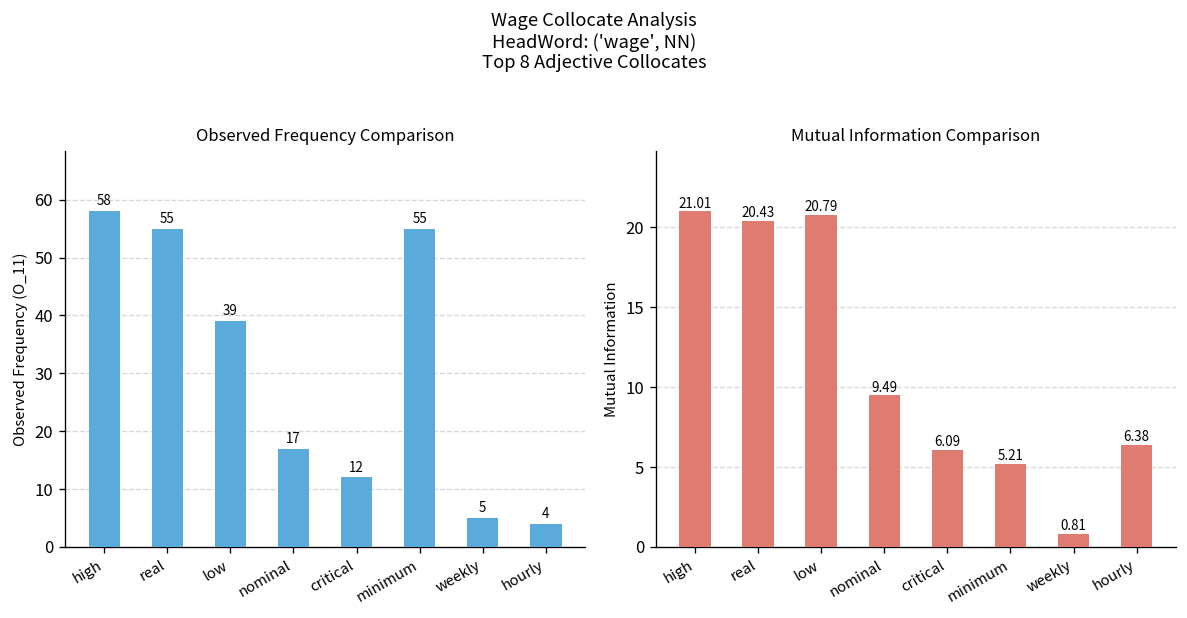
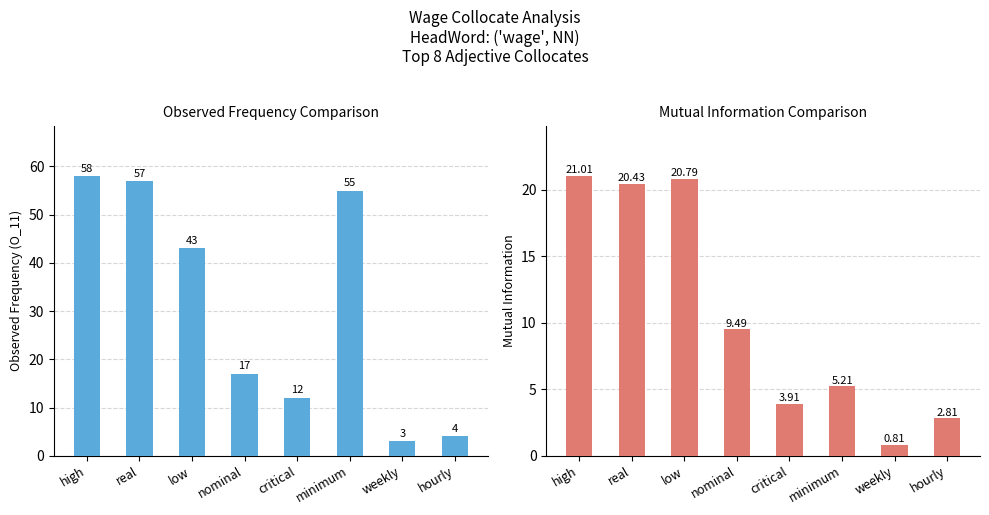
Observed Frequency Comparison, real: 55 -> 57
Observed Frequency Comparison, low: 39 -> 43
Observed Frequency Comparison, weekly: 5 -> 3
Mutual Information Comparison, critical: 6.09 -> 3.91
Mutual Information Comparison, hourly: 6.38 -> 2.81
